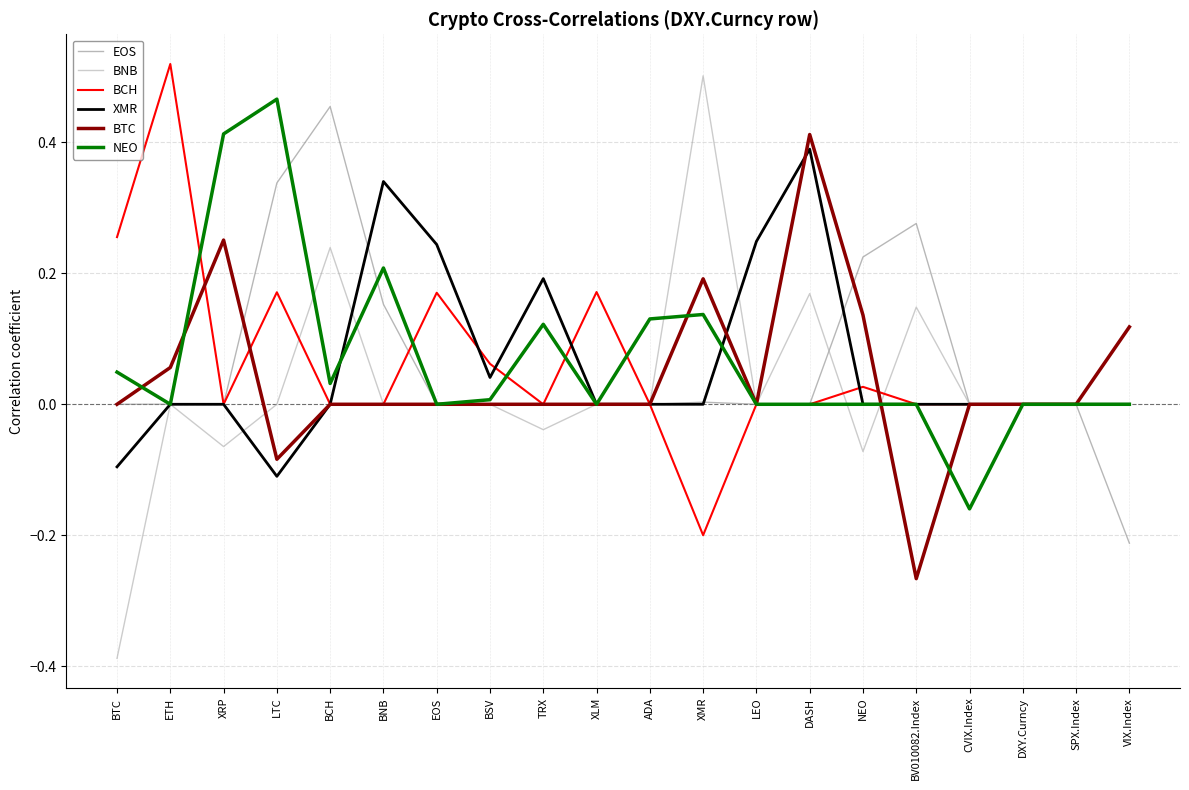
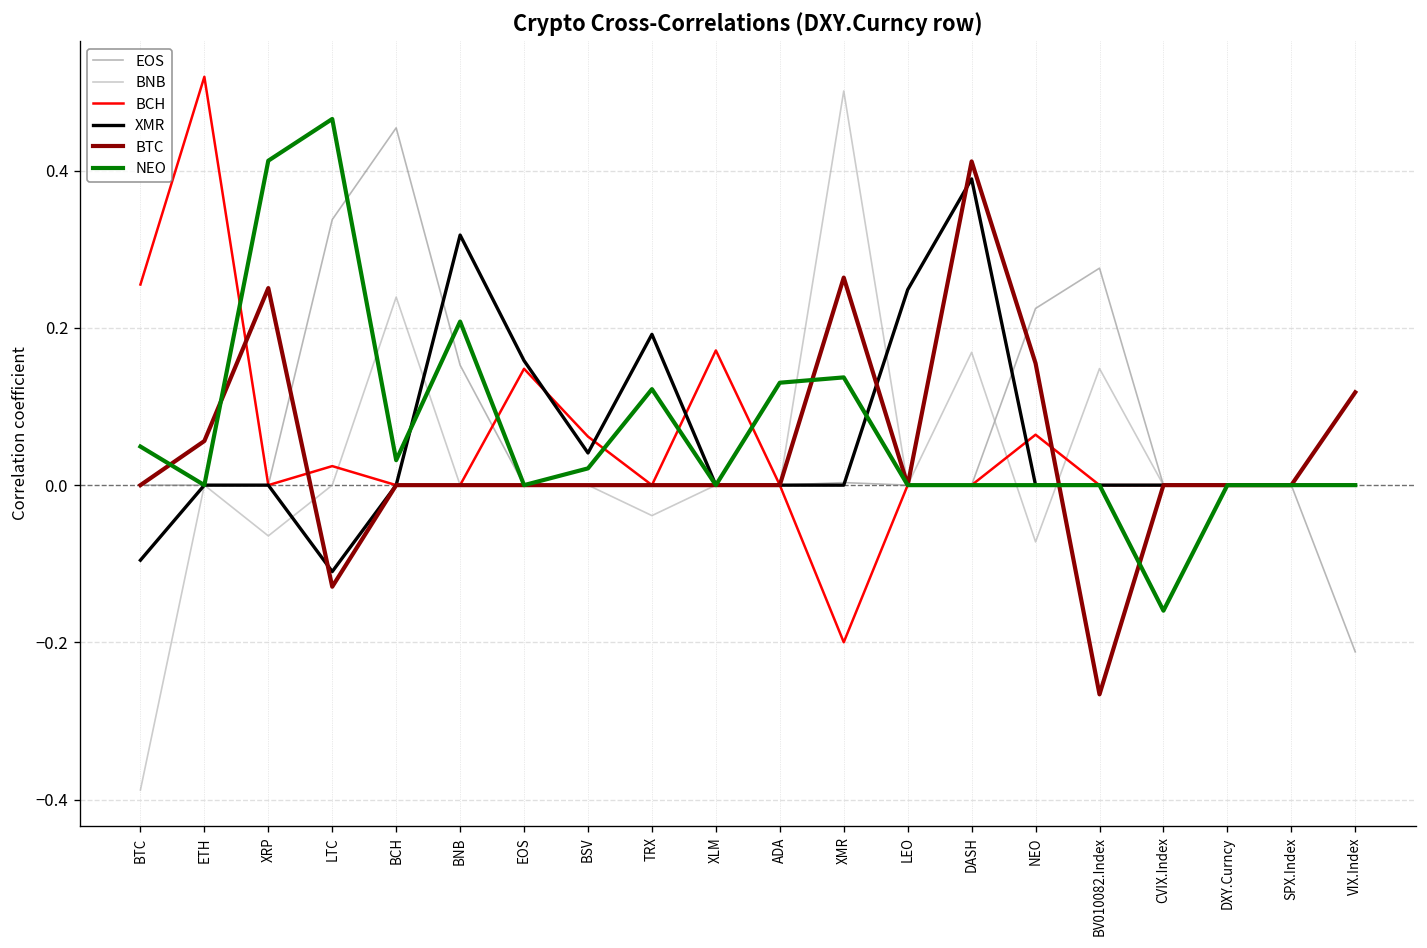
BCH, LTC: 0.17 -> 0.02
BTC, LTC: -0.08 -> -0.13
XMR, BNB: 0.34 -> 0.32
BCH, EOS: 0.17 -> 0.15
XMR, EOS: 0.24 -> 0.16
NEO, BSV: 0.01 -> 0.02
BTC, XMR: 0.19 -> 0.26
BCH, NEO: 0.03 -> 0.06
BTC, NEO: 0.14 -> 0.15
